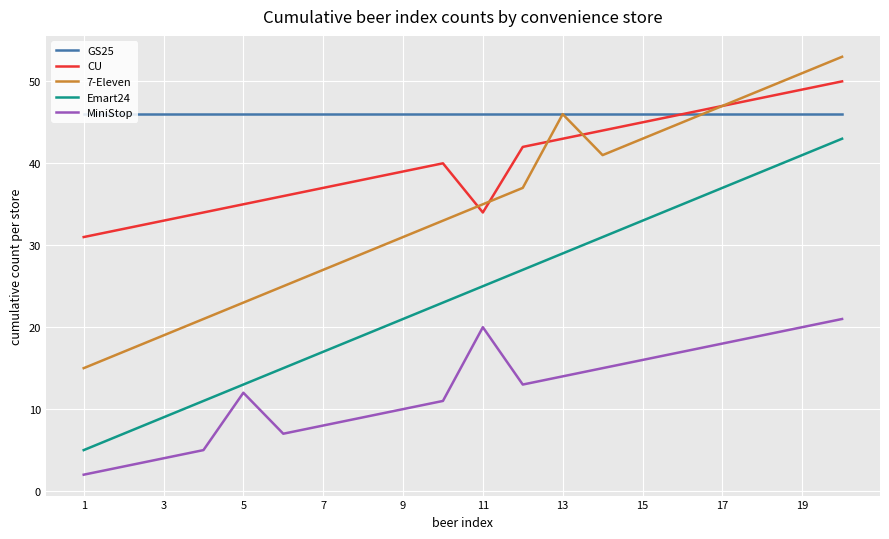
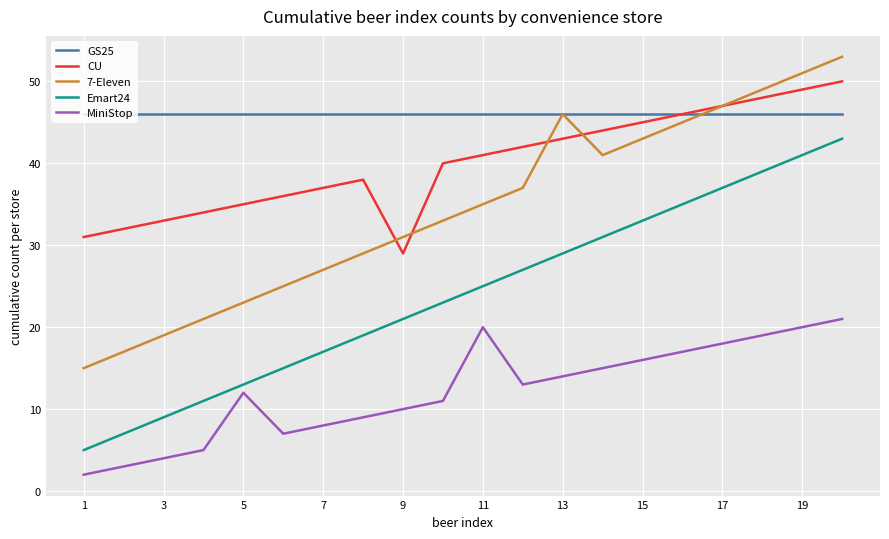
CU, 9: 39 -> 29
CU, 11: 34 -> 41
